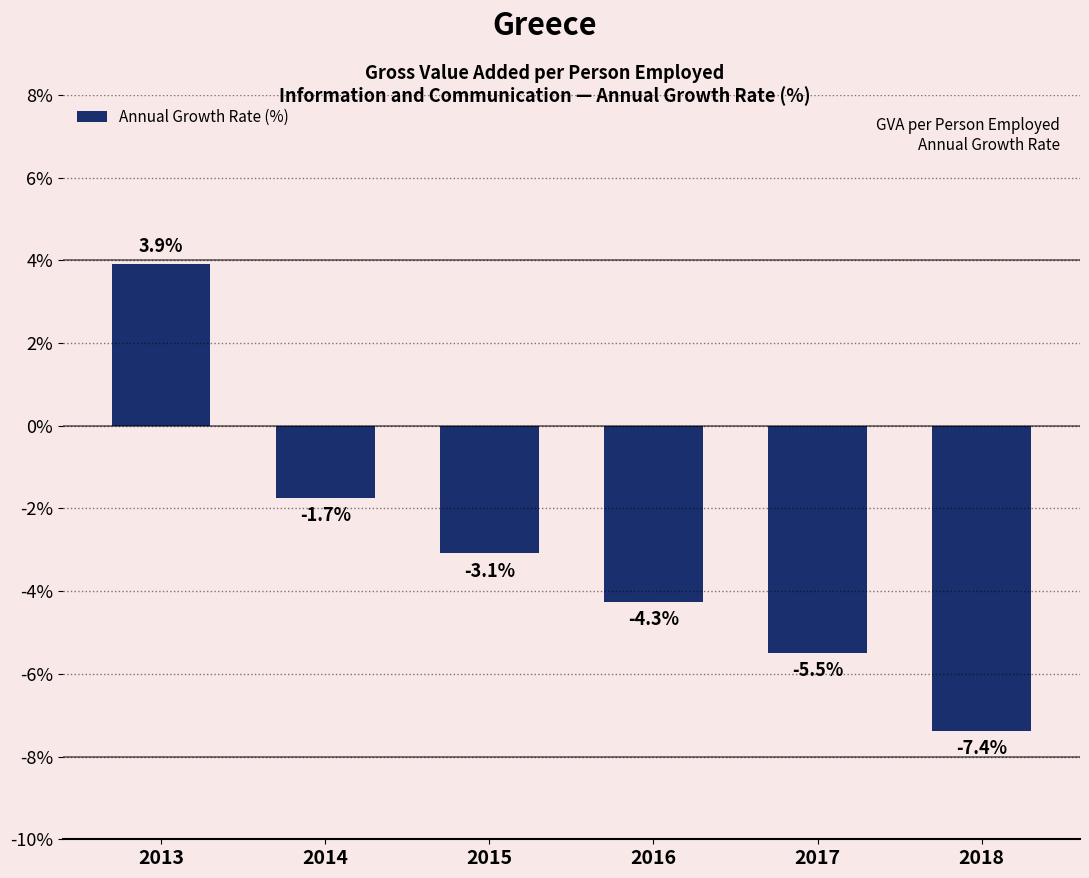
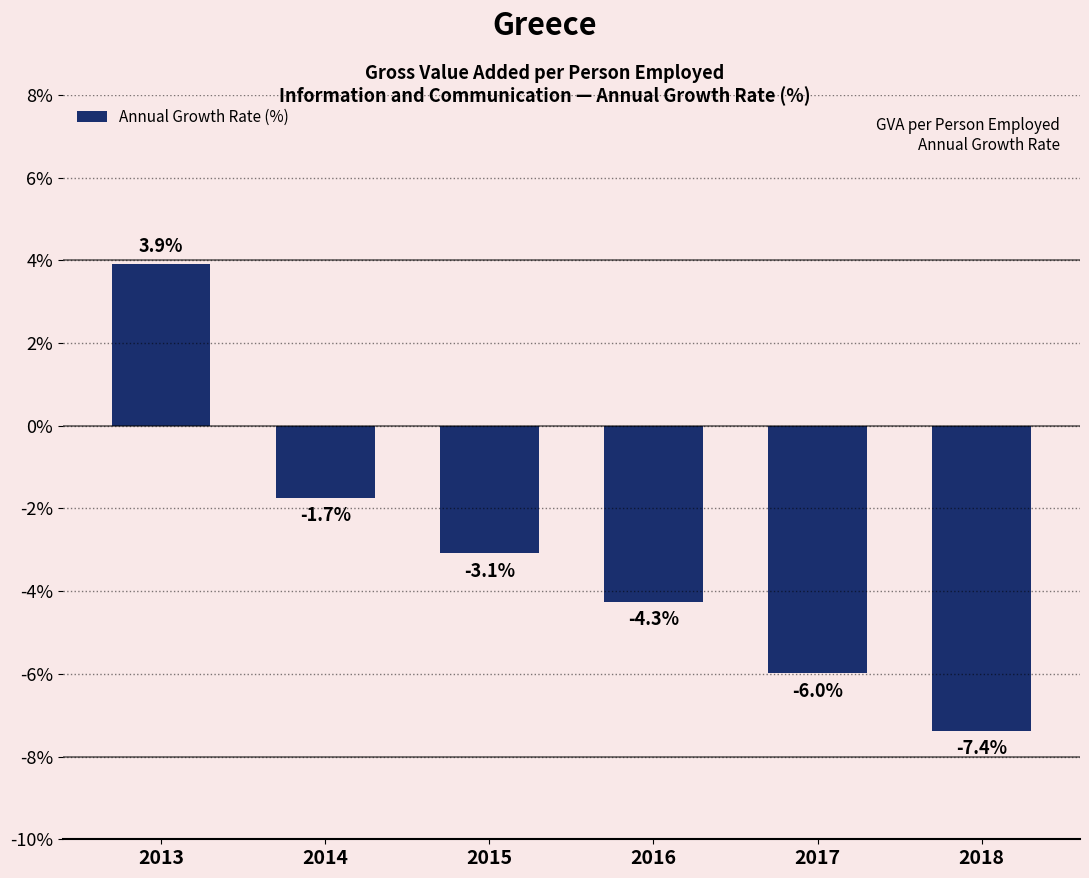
2017: -5.5% -> -6.0%
